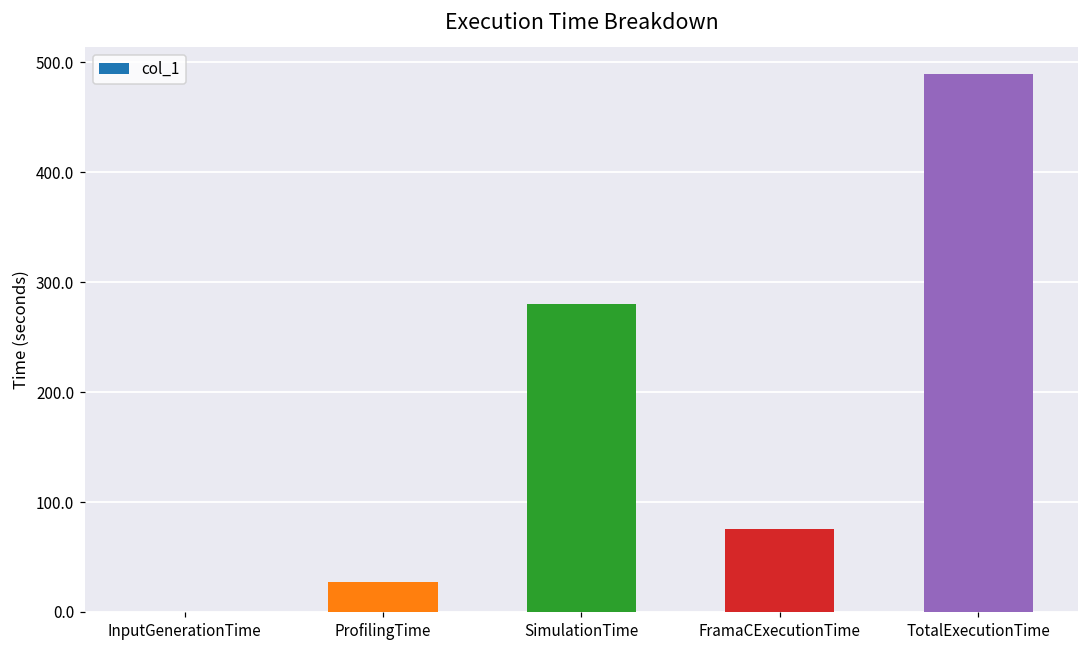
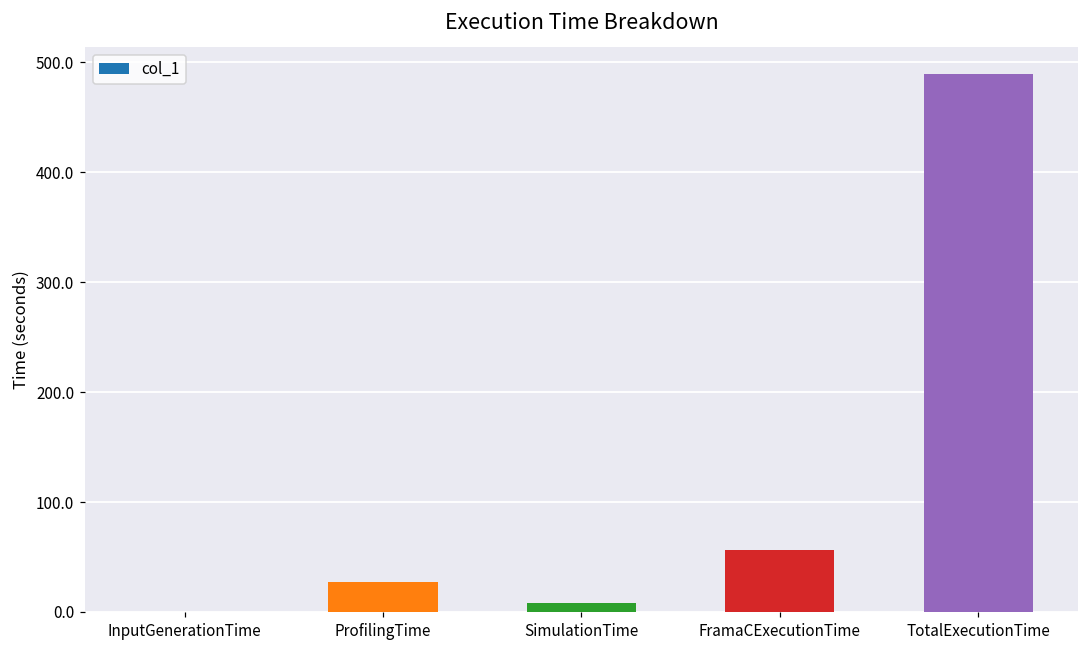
SimulationTime: 280 -> 10
FramaCExecutionTime: 80 -> 60
